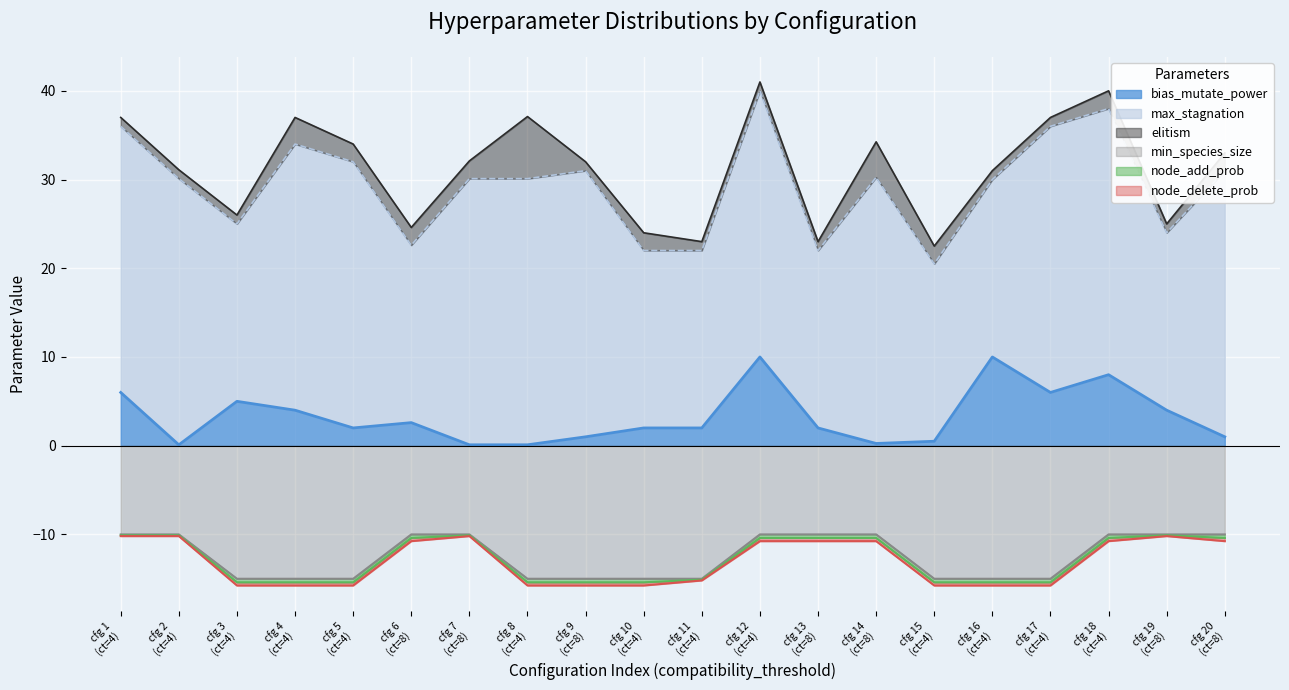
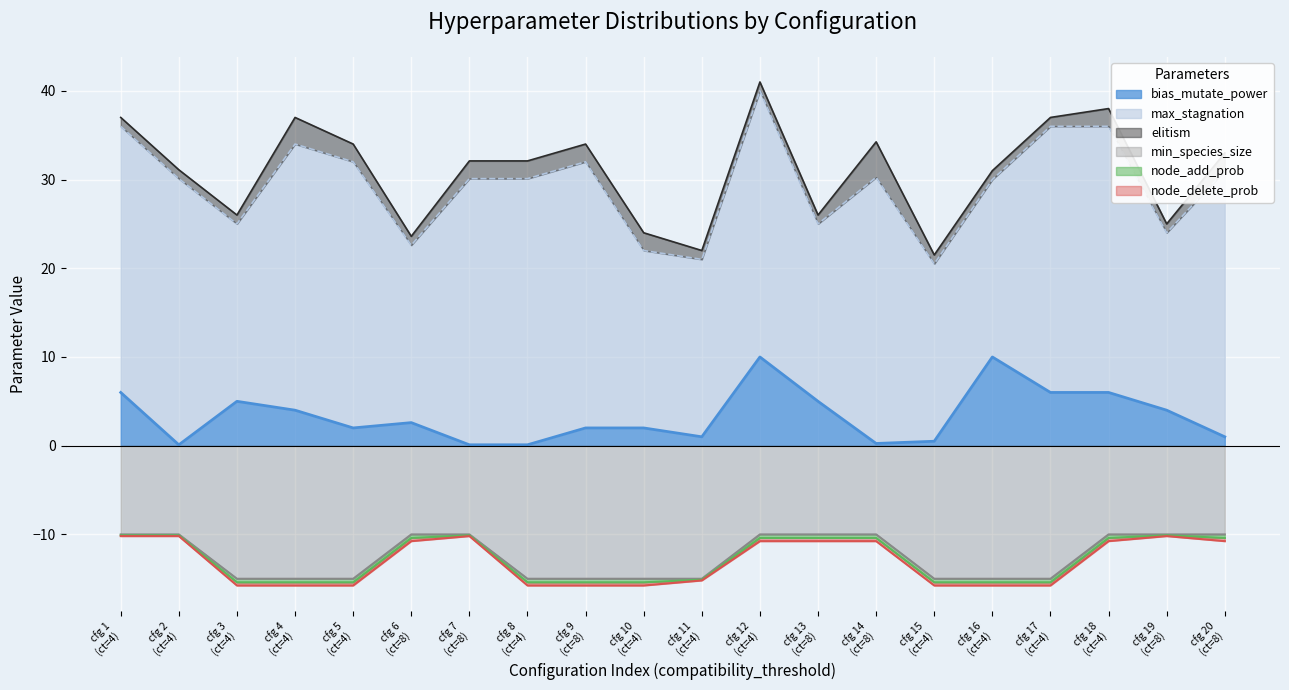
elitism, cfg 6 (ct=8): 2 -> 1
elitism, cfg 8 (ct=4): 7 -> 2
bias_mutate_power, cfg 9 (ct=8): 1 -> 2
elitism, cfg 9 (ct=8): 1 -> 2
bias_mutate_power, cfg 11 (ct=4): 2 -> 1
bias_mutate_power, cfg 13 (ct=8): 2 -> 5
elitism, cfg 15 (ct=4): 2 -> 1
bias_mutate_power, cfg 18 (ct=4): 8 -> 6
